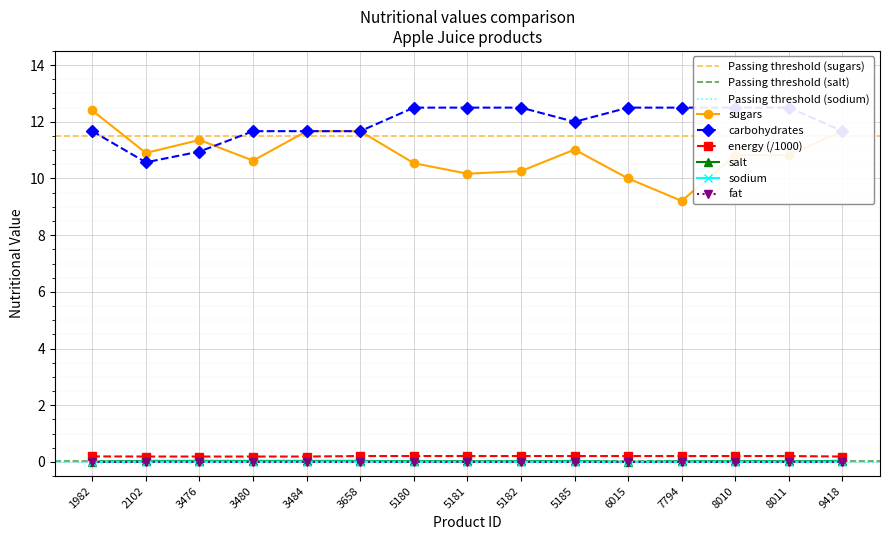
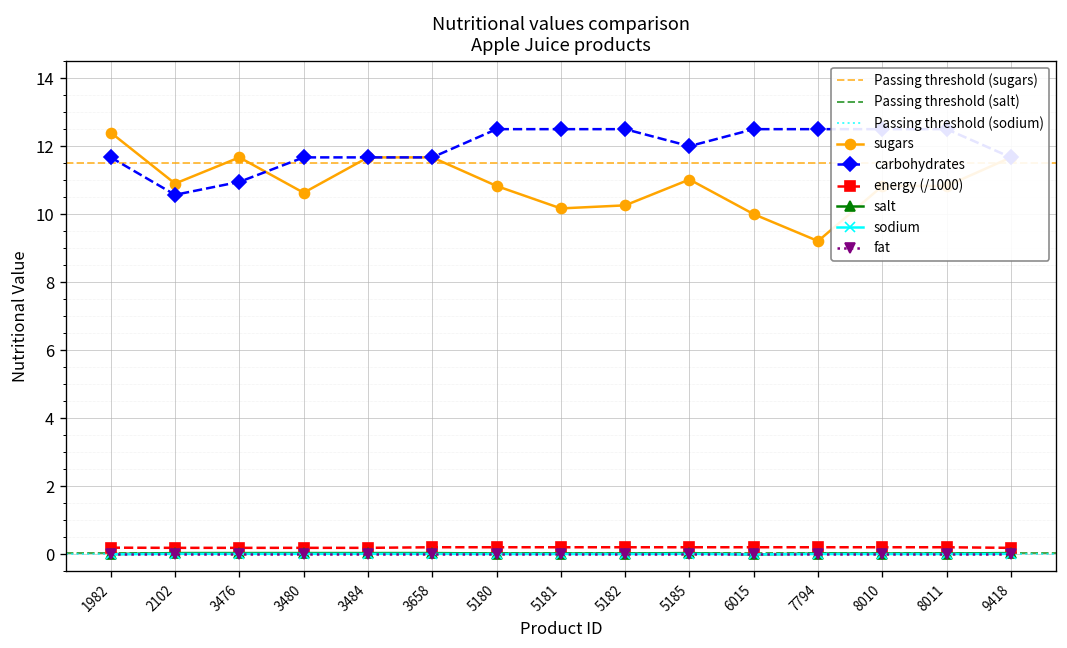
sugars, 3476: 11.4 -> 11.7
sugars, 5180: 10.5 -> 10.8
